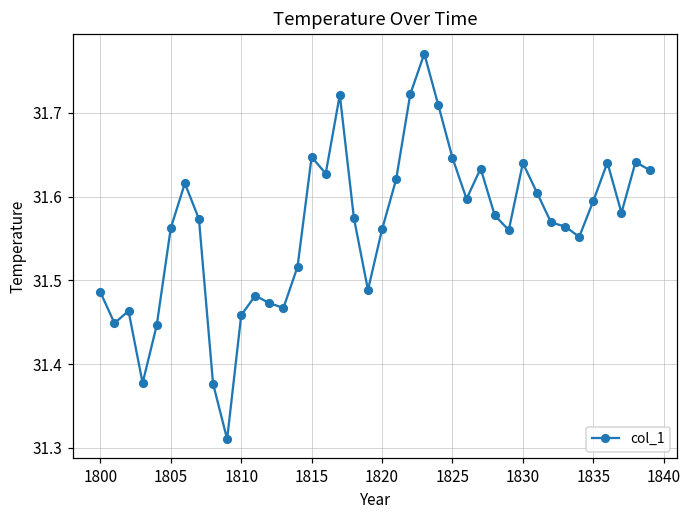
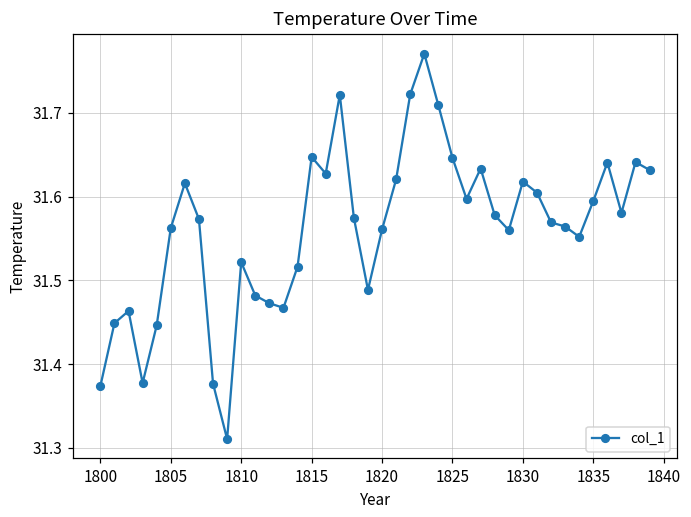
1800: 31.49 -> 31.37
1810: 31.46 -> 31.52
1830: 31.64 -> 31.62
